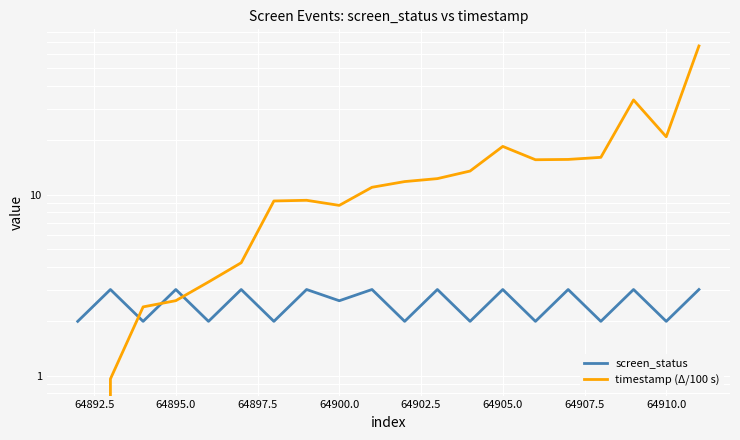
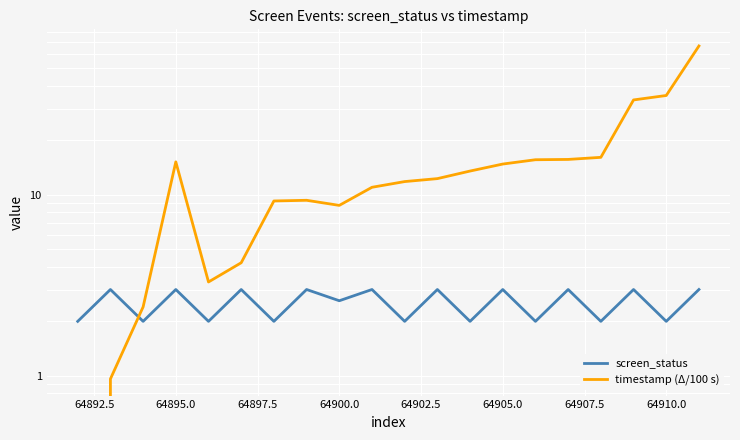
timestamp (Δ/100 s), 64895.0: 2.6 -> 15
timestamp (Δ/100 s), 64905.0: 19 -> 15
timestamp (Δ/100 s), 64910.0: 21 -> 35
